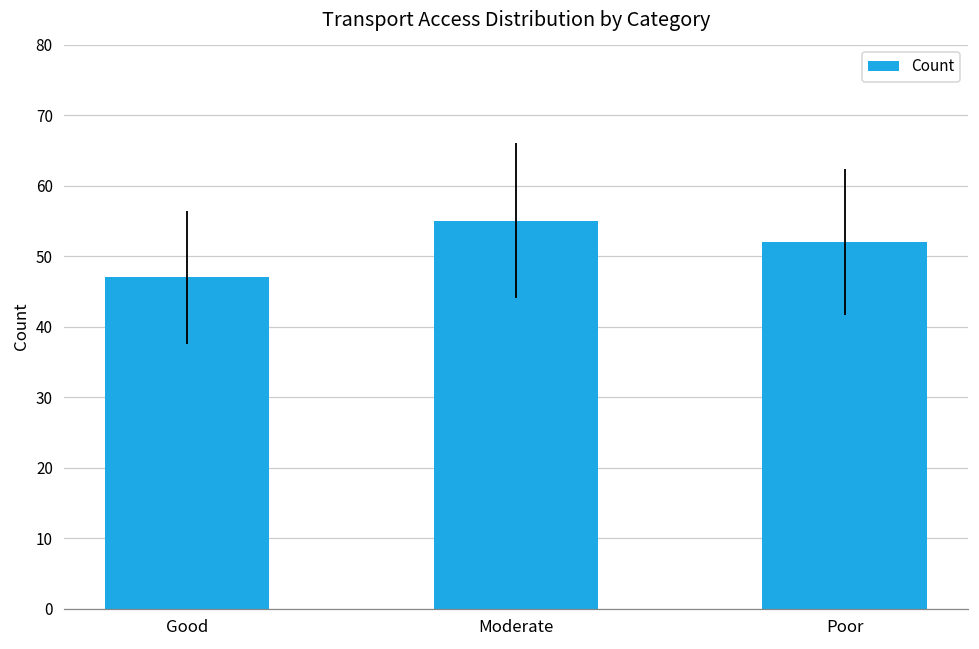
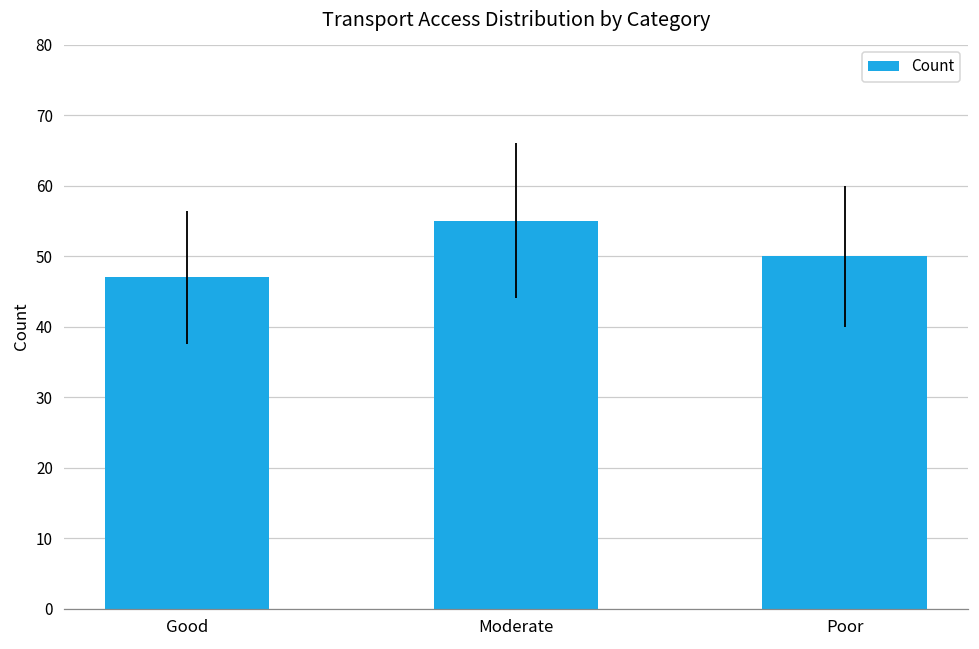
Poor: 52 -> 50
